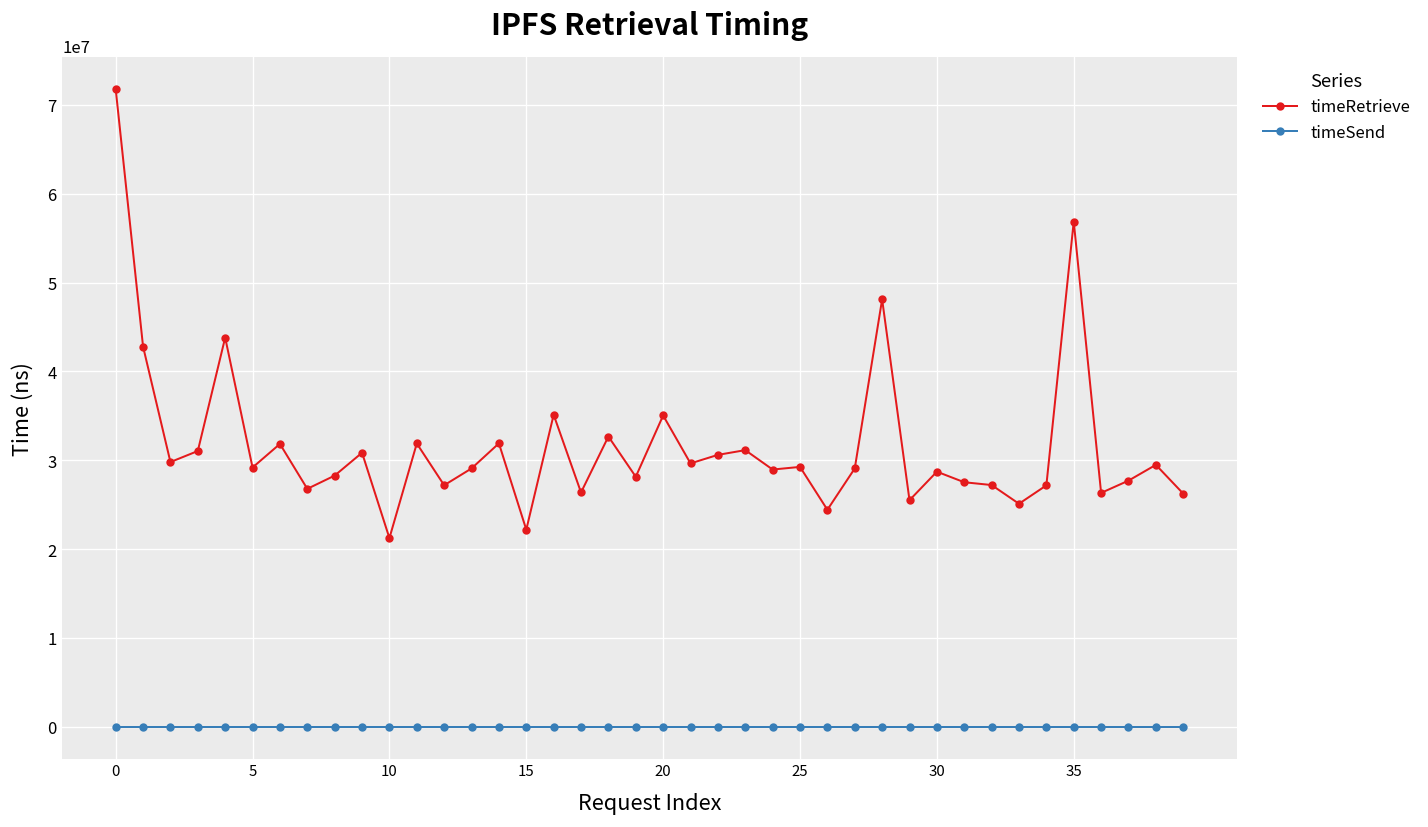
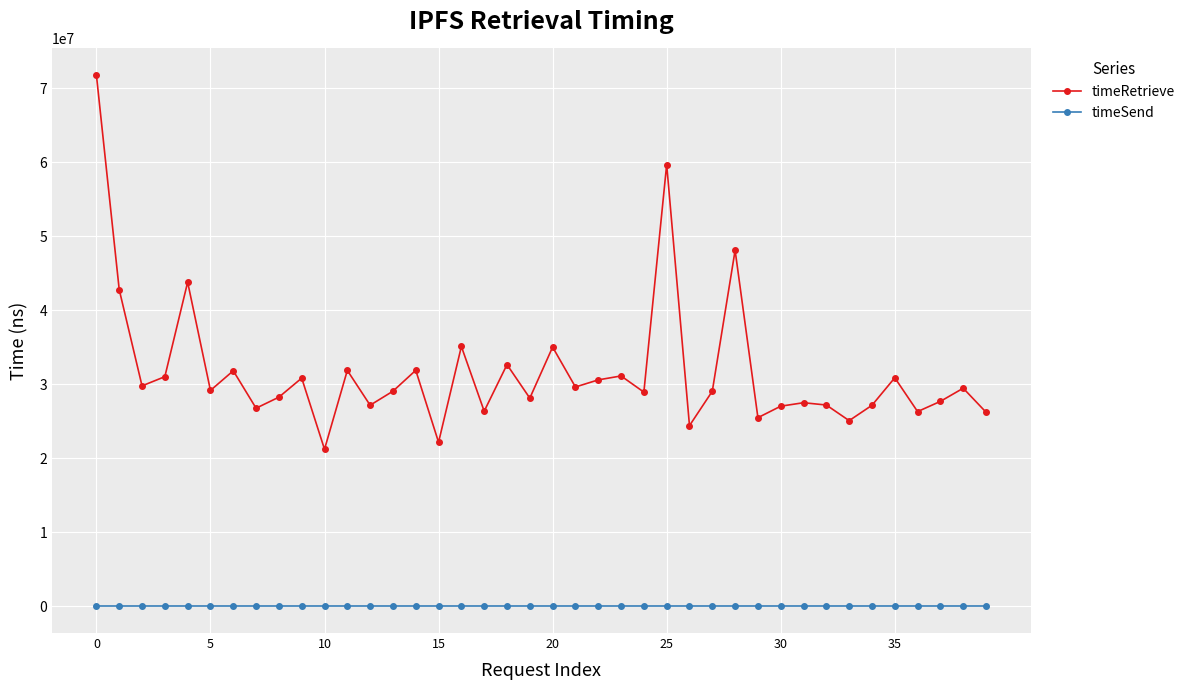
timeRetrieve, 25: 29000000 -> 60000000
timeRetrieve, 30: 29000000 -> 27000000
timeRetrieve, 35: 57000000 -> 31000000
